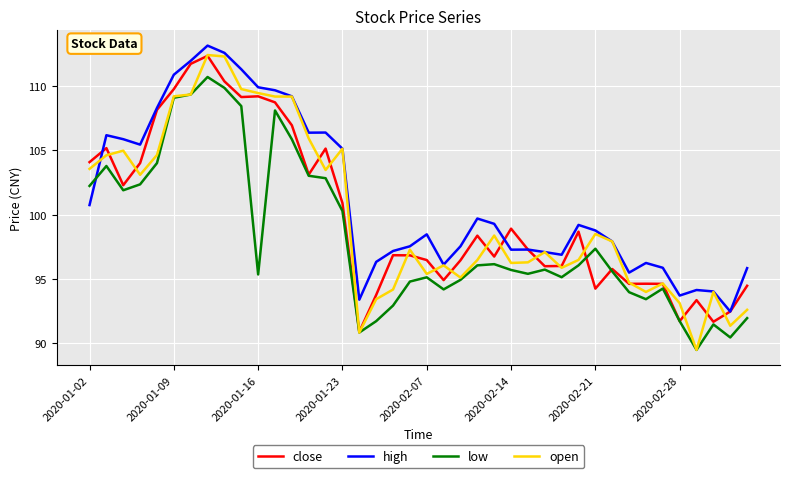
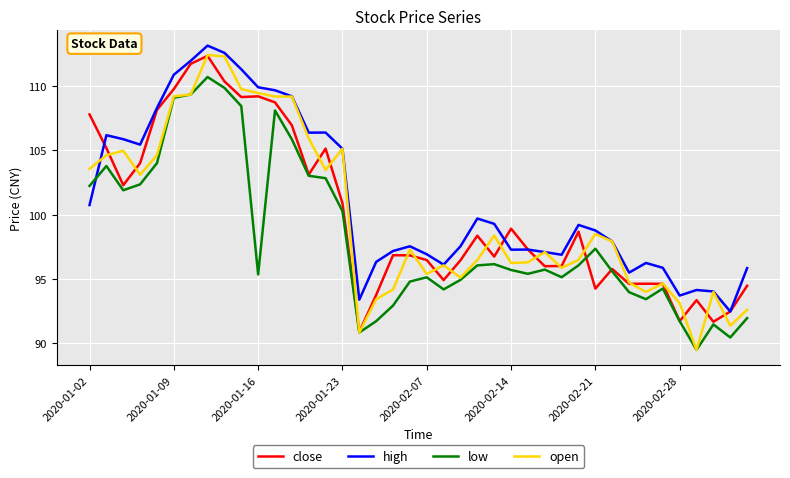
close, 2020-01-02: 104.1 -> 107.8
high, 2020-02-07: 98.5 -> 96.9
